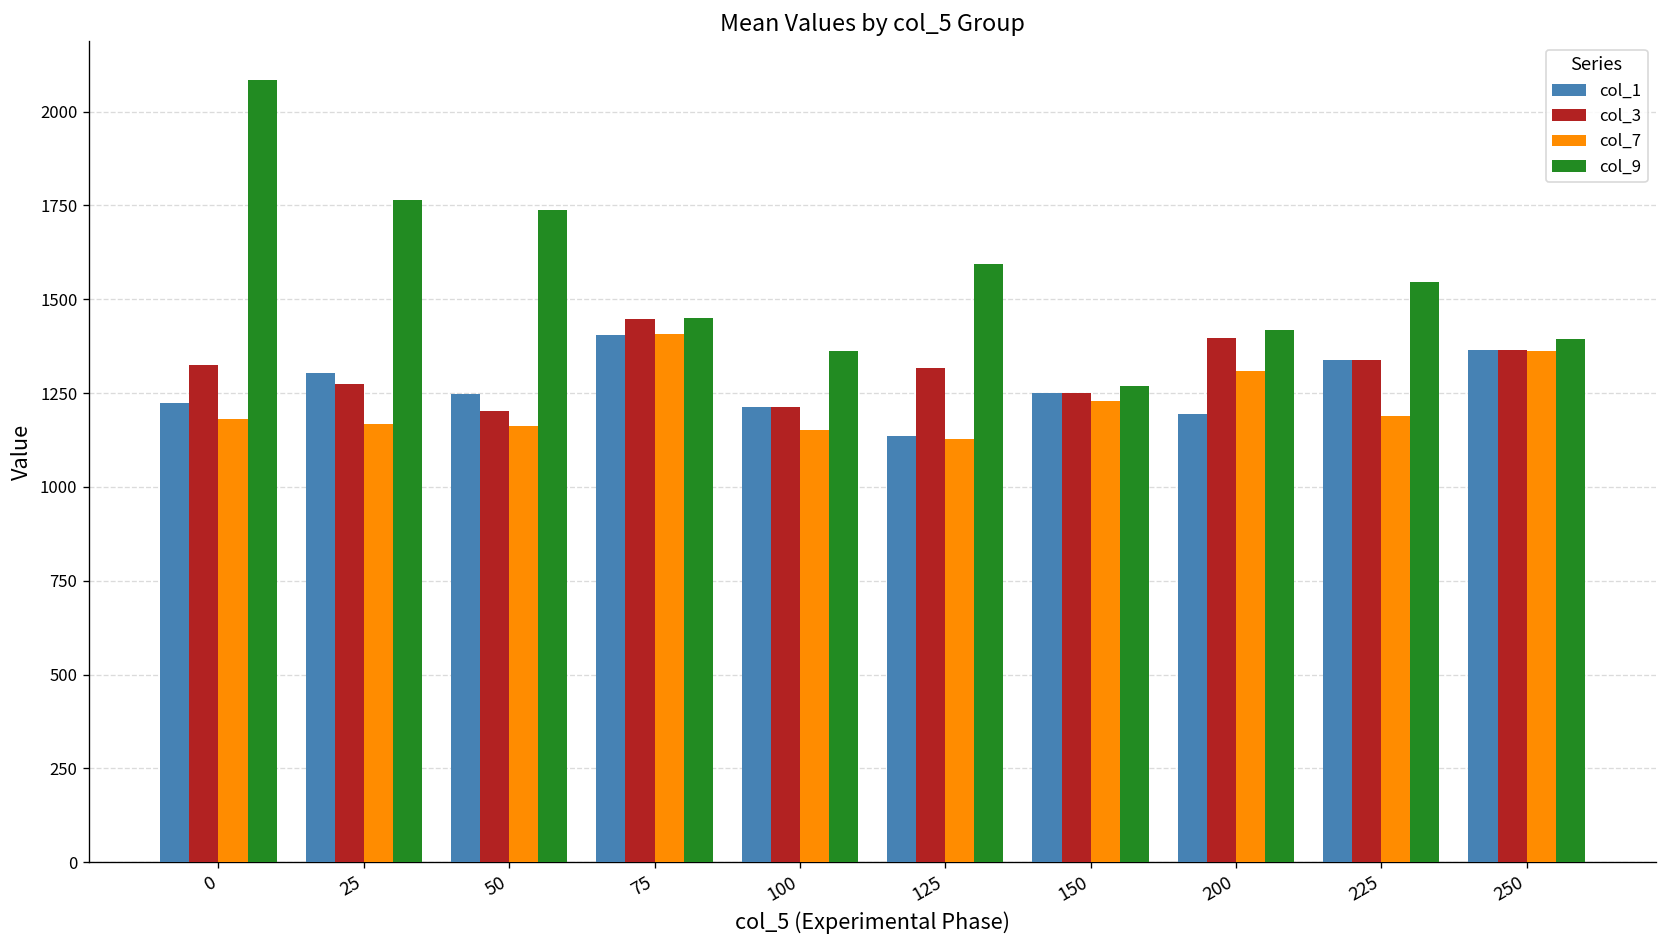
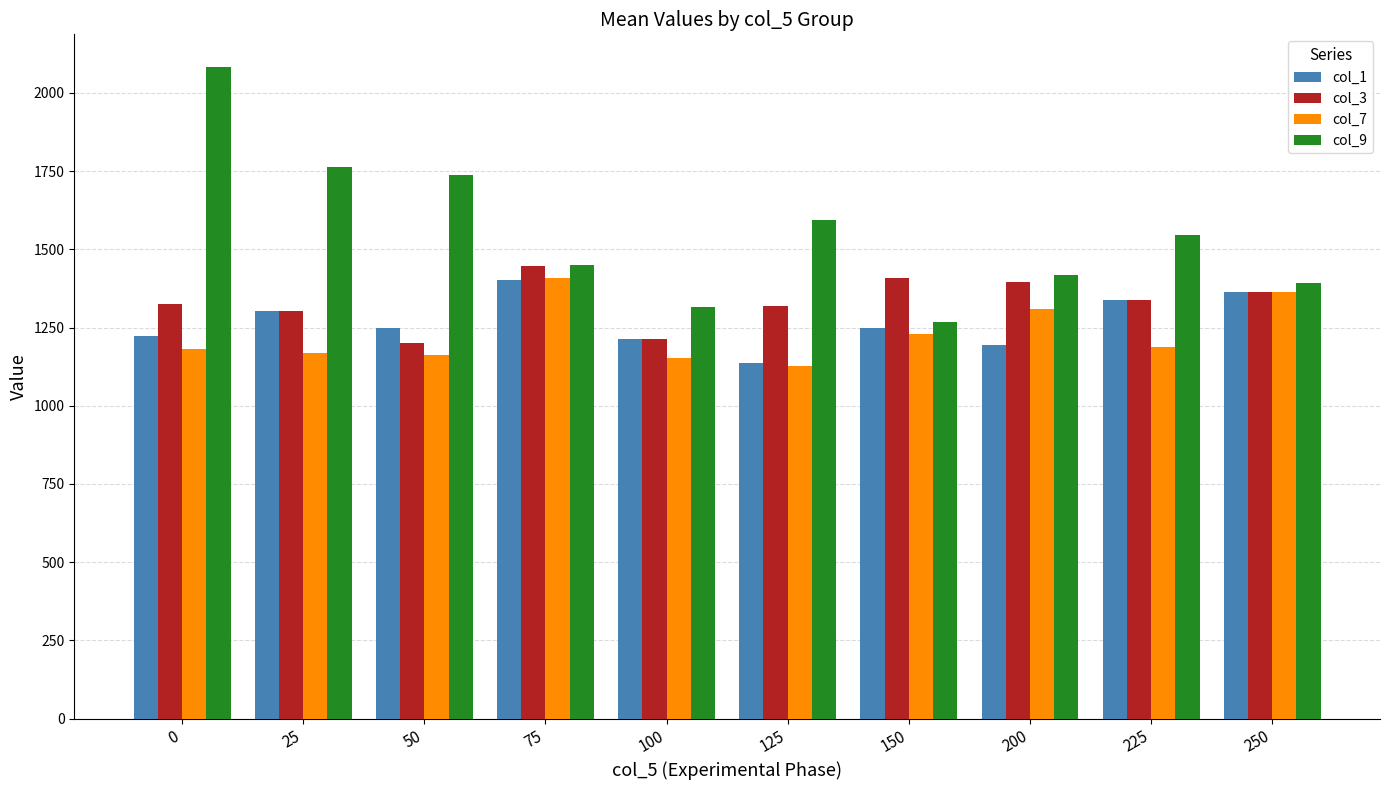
col_3, 25: 1280 -> 1300
col_9, 100: 1360 -> 1320
col_3, 150: 1250 -> 1410
